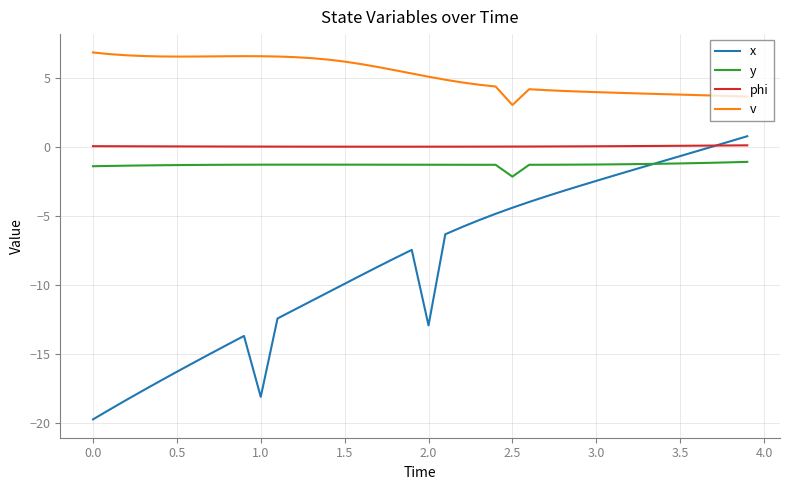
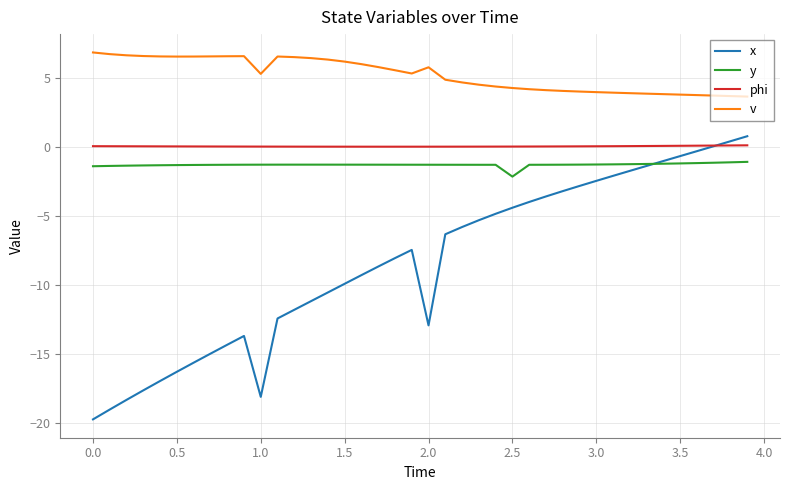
v, 1.0: 6.5 -> 5.3
v, 2.0: 5.1 -> 5.7
v, 2.5: 3.0 -> 4.2
